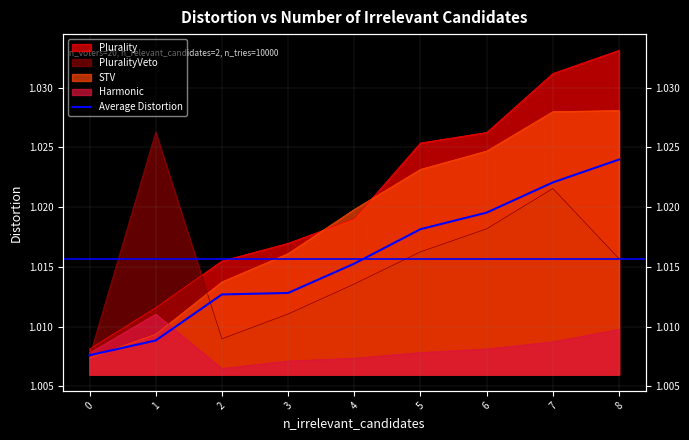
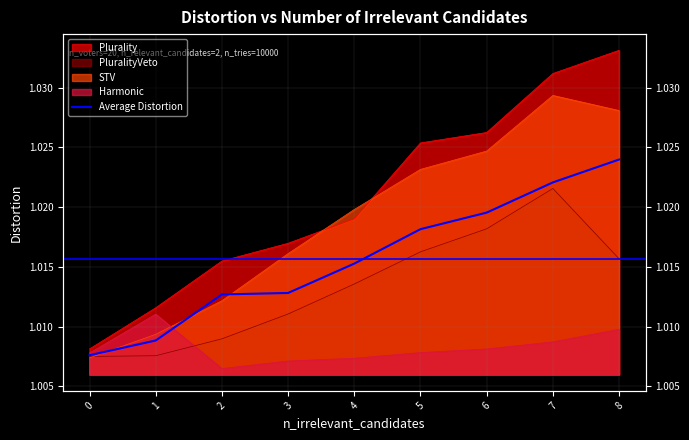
PluralityVeto, 1: 1.0263 -> 1.0076
STV, 2: 1.0137 -> 1.0122
STV, 7: 1.0280 -> 1.0293
